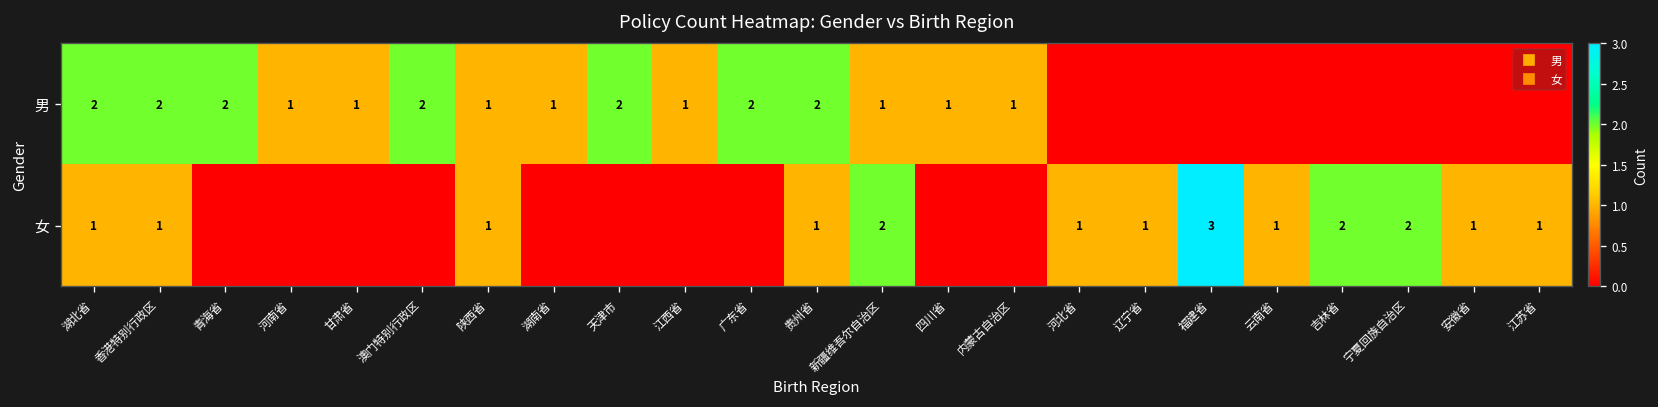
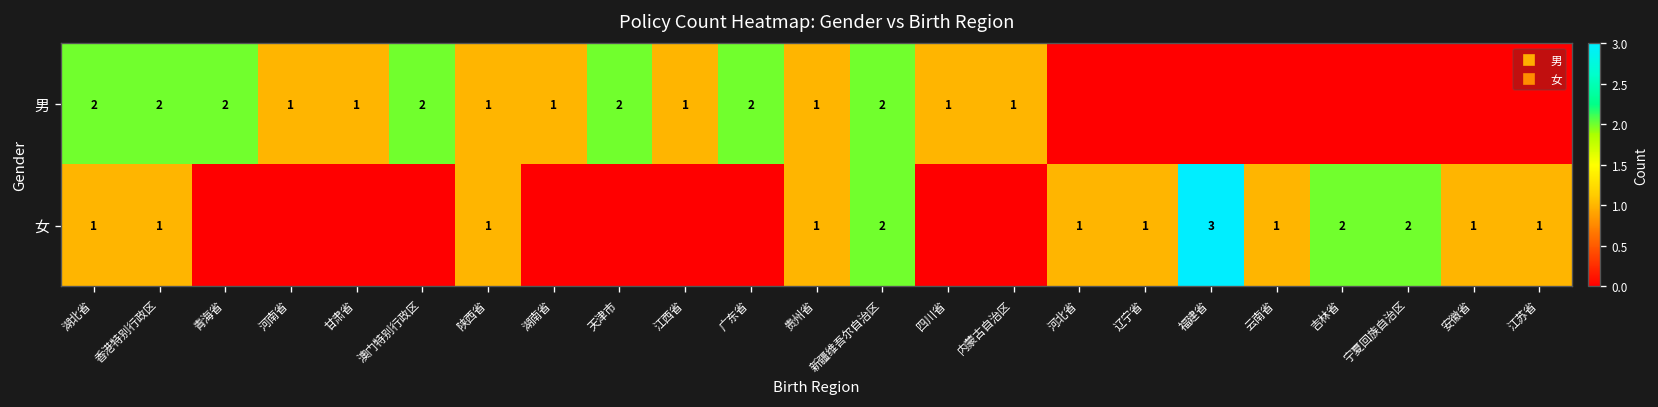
男, 贵州省: 2 -> 1
男, 新疆维吾尔自治区: 1 -> 2
